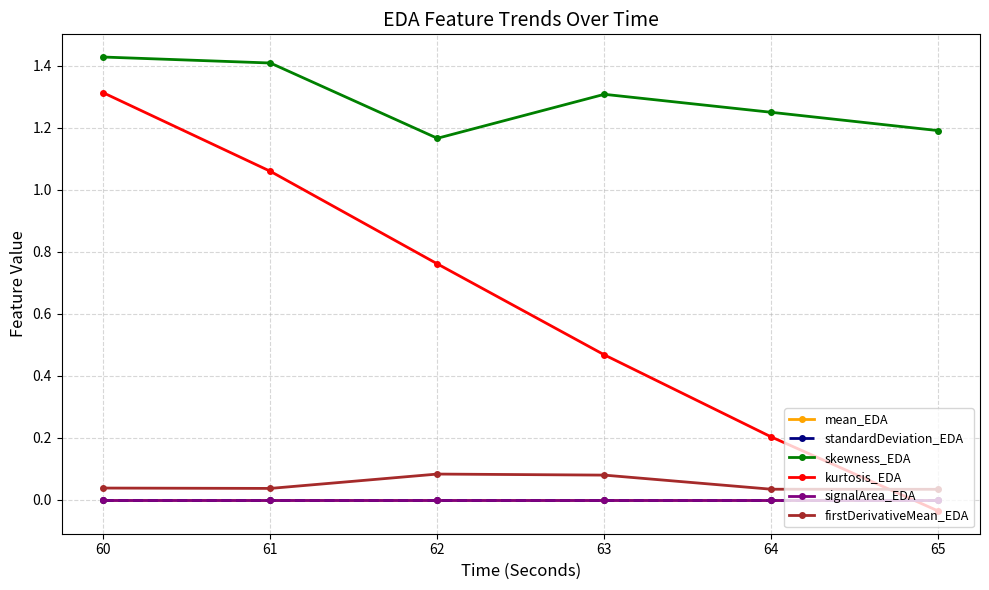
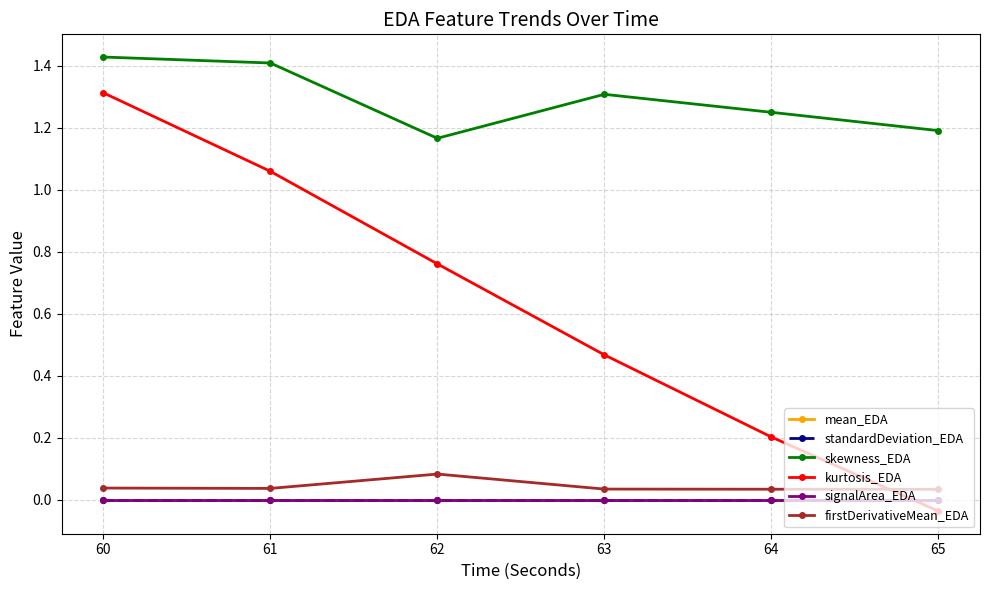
firstDerivativeMean_EDA, 63: 0.08 -> 0.03
